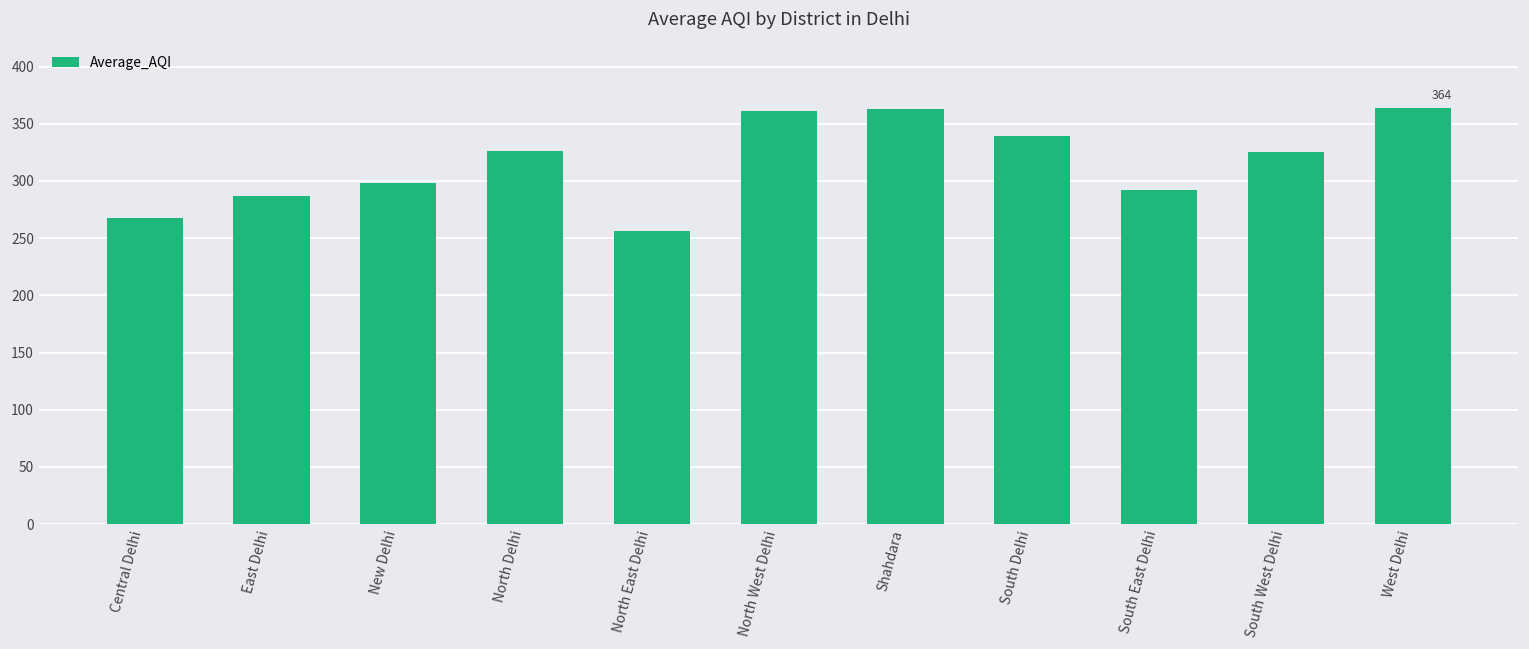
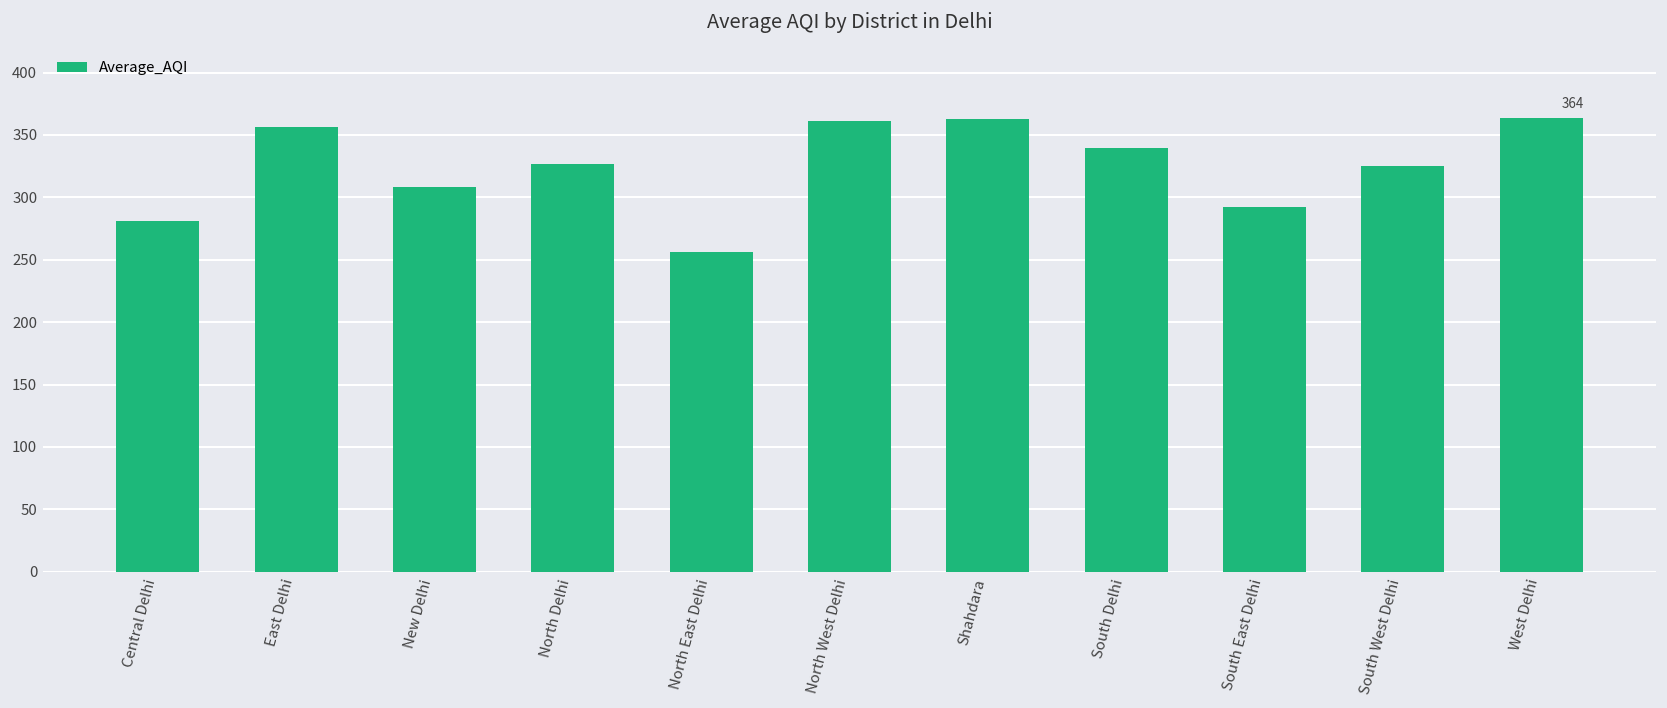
Central Delhi: 268 -> 281
East Delhi: 287 -> 357
New Delhi: 299 -> 309
